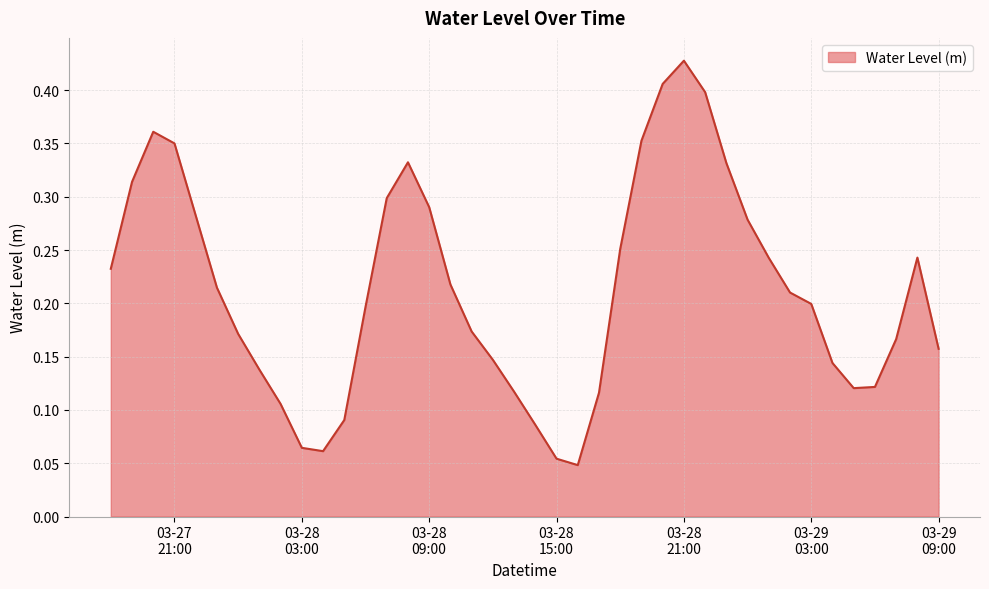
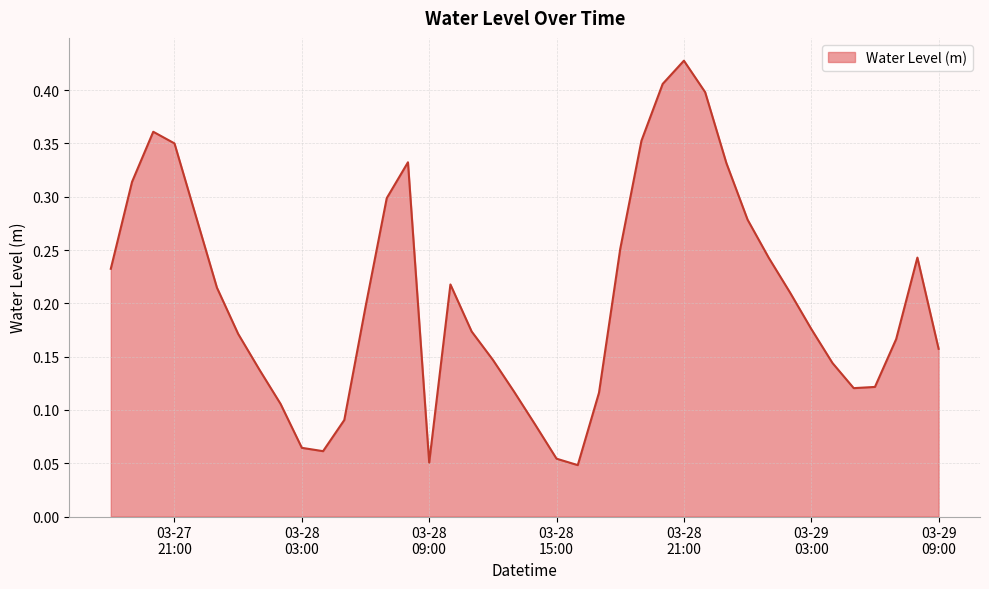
03-28 09:00: 0.290 -> 0.051
03-29 03:00: 0.199 -> 0.176
